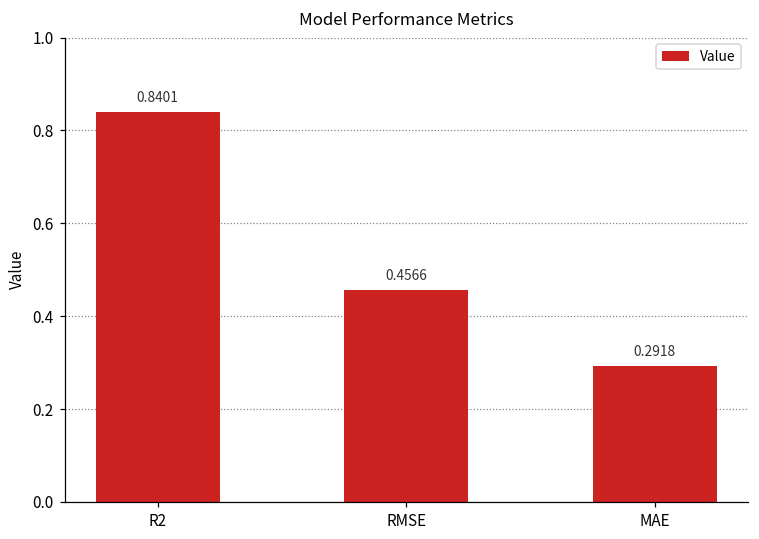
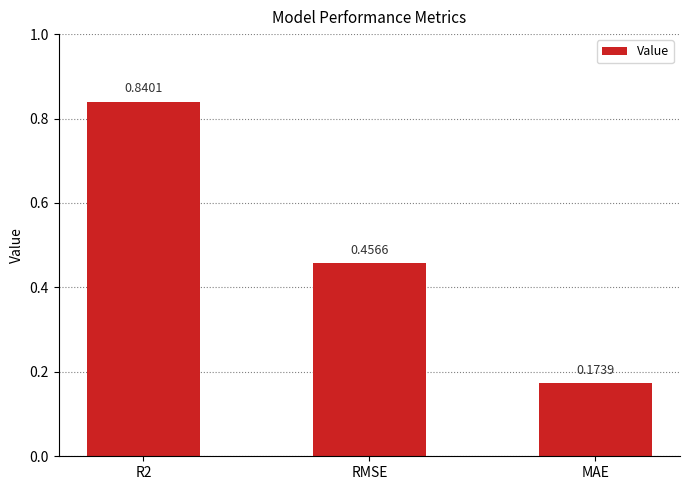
MAE: 0.2918 -> 0.1739
